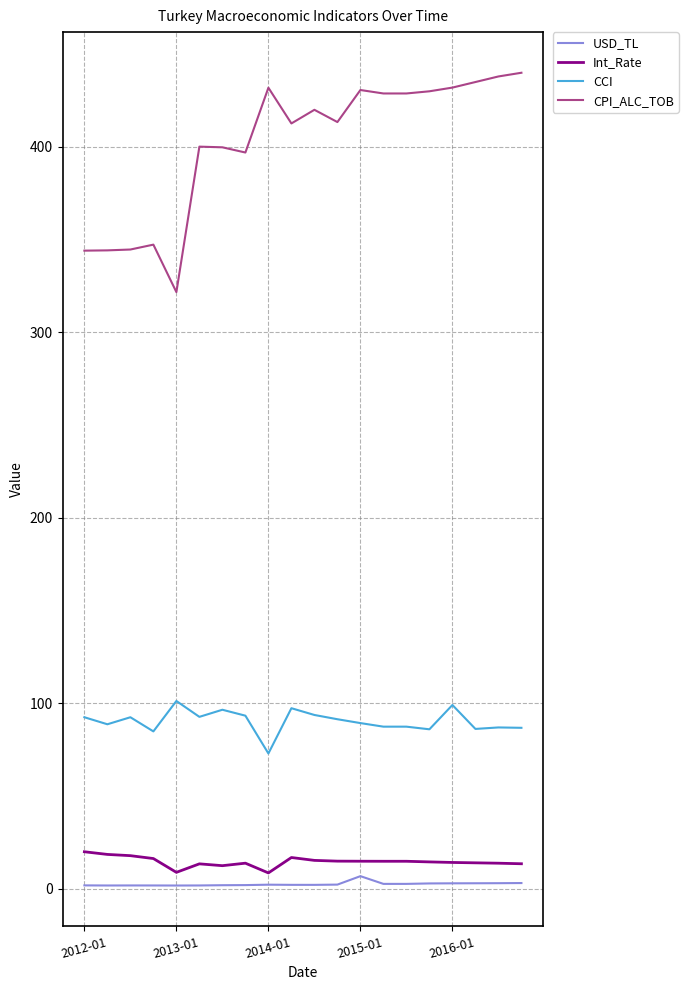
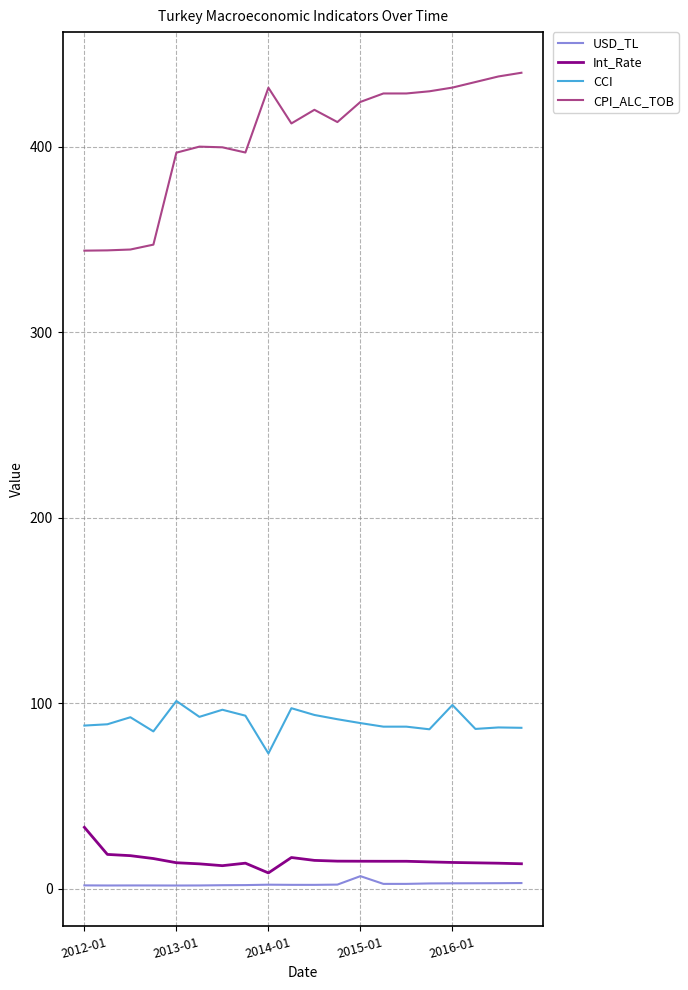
Int_Rate, 2012-01: 20 -> 33
CCI, 2012-01: 92 -> 88
Int_Rate, 2013-01: 9 -> 14
CPI_ALC_TOB, 2013-01: 322 -> 397
CPI_ALC_TOB, 2015-01: 431 -> 424
